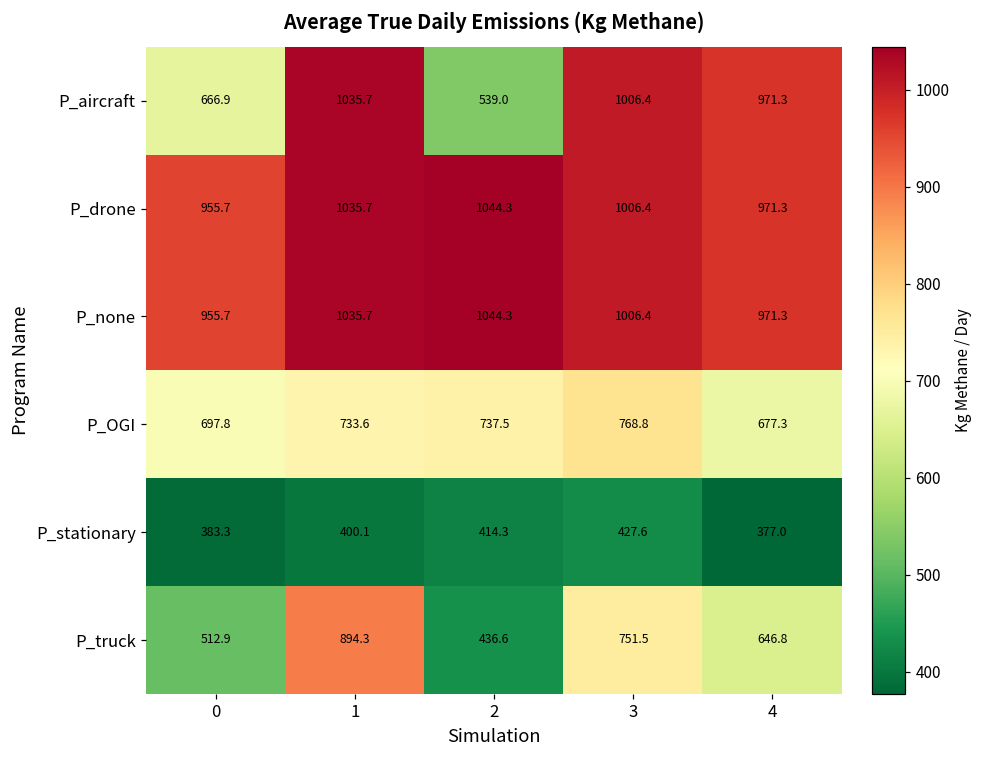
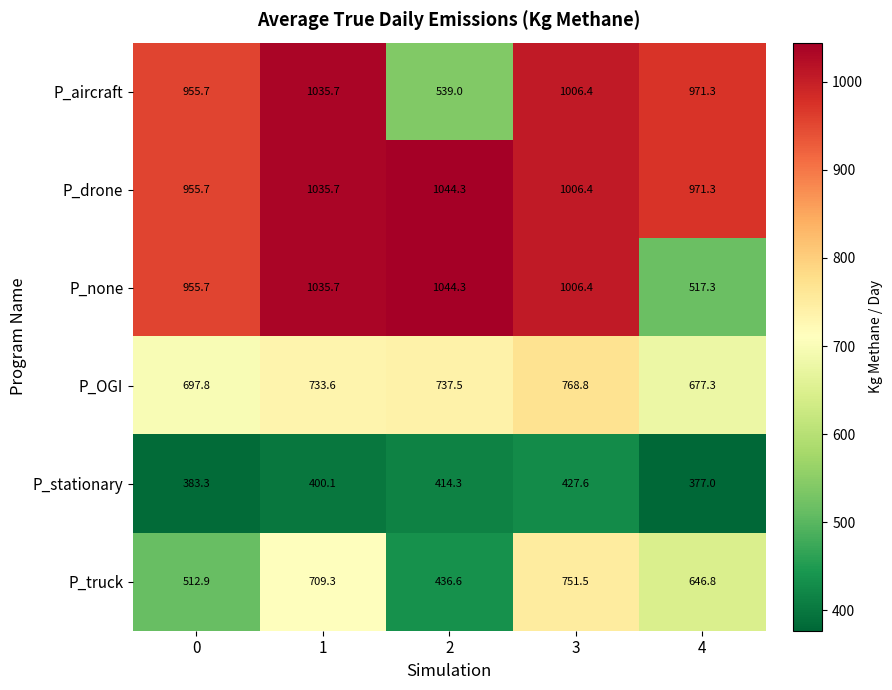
P_aircraft, 0: 666.9 -> 955.7
P_none, 4: 971.3 -> 517.3
P_truck, 1: 894.3 -> 709.3
